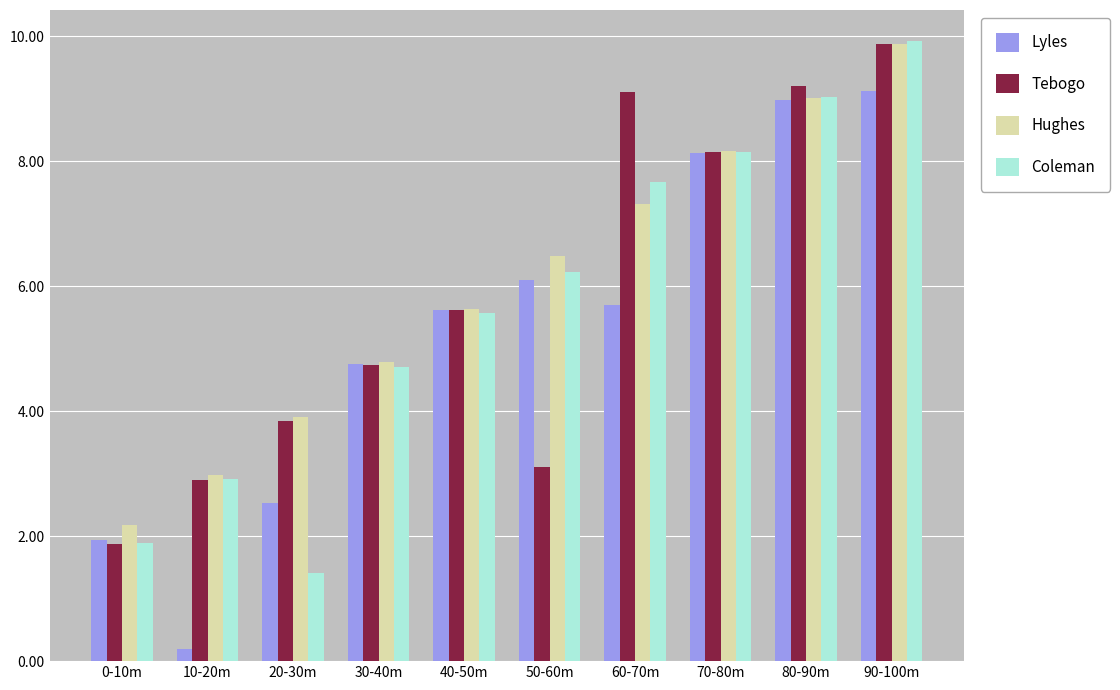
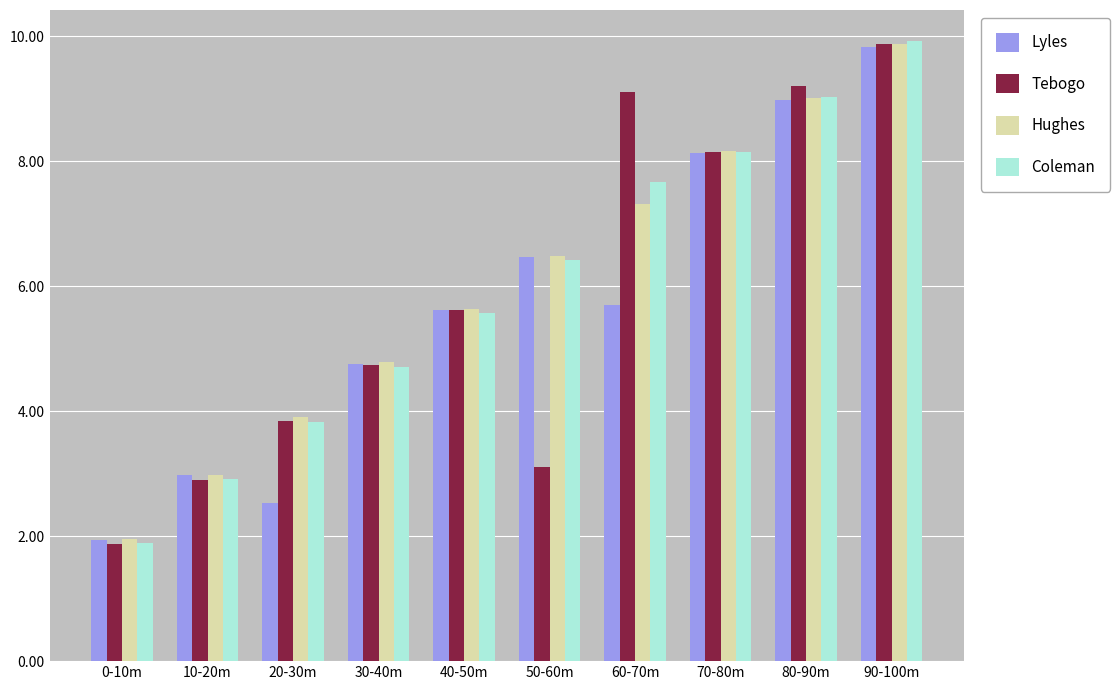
Hughes, 0-10m: 2.2 -> 2.0
Lyles, 10-20m: 0.2 -> 3.0
Coleman, 20-30m: 1.4 -> 3.8
Lyles, 50-60m: 6.1 -> 6.5
Coleman, 50-60m: 6.2 -> 6.4
Lyles, 90-100m: 9.1 -> 9.8
